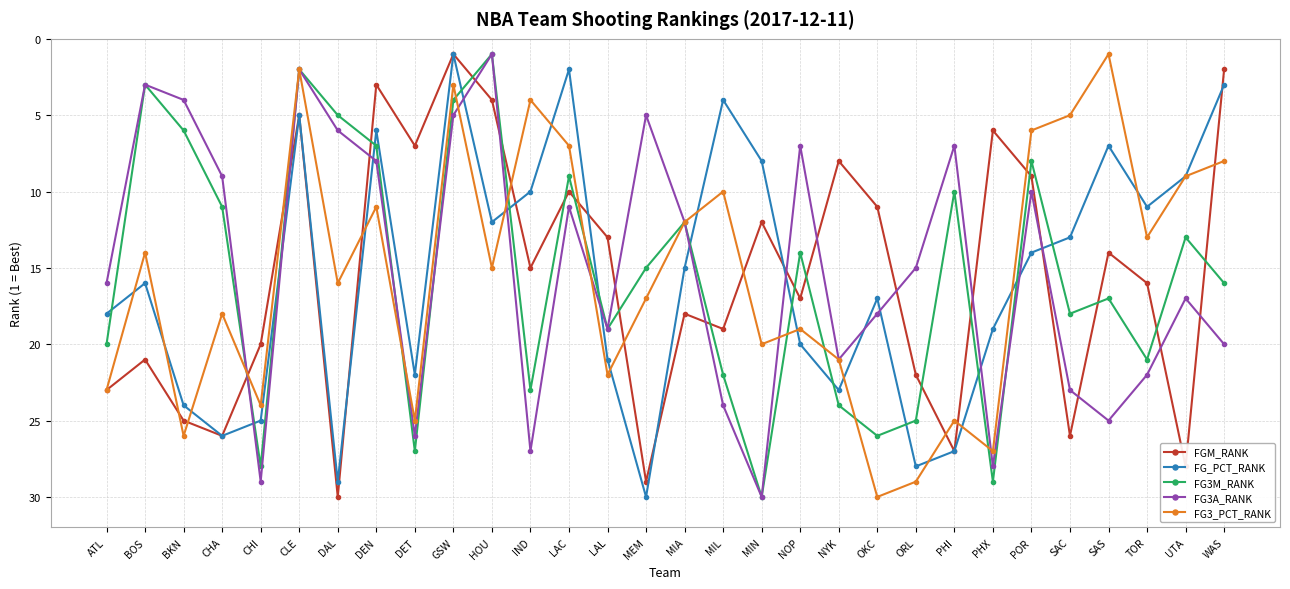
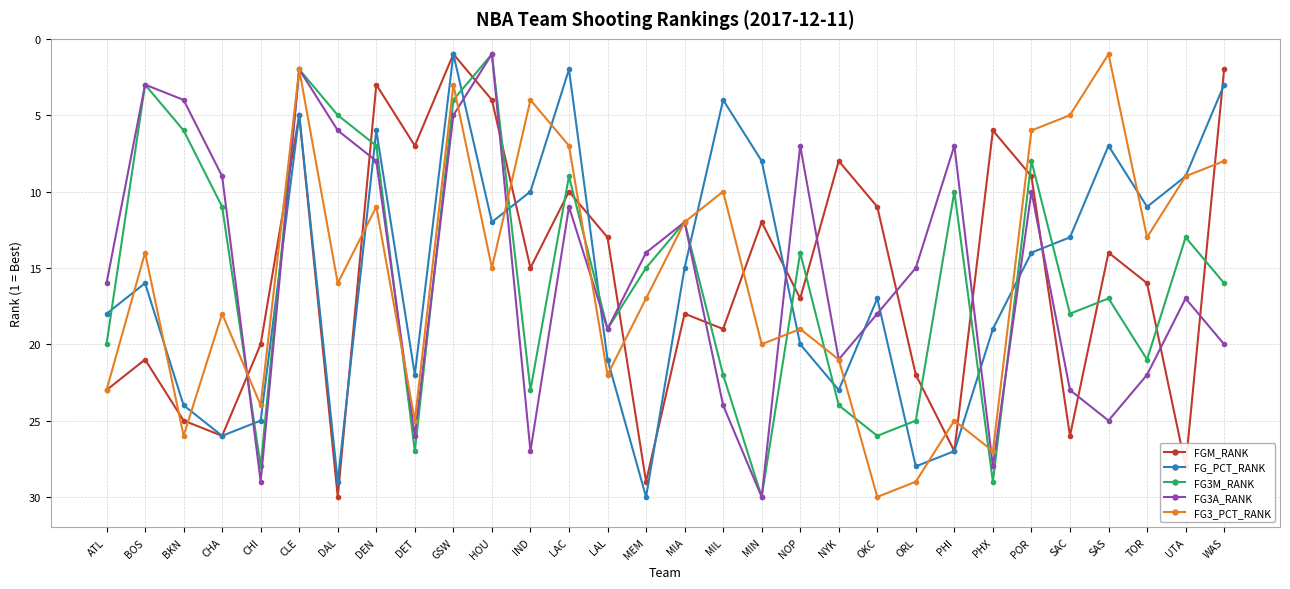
FG3A_RANK, MEM: 5 -> 14
